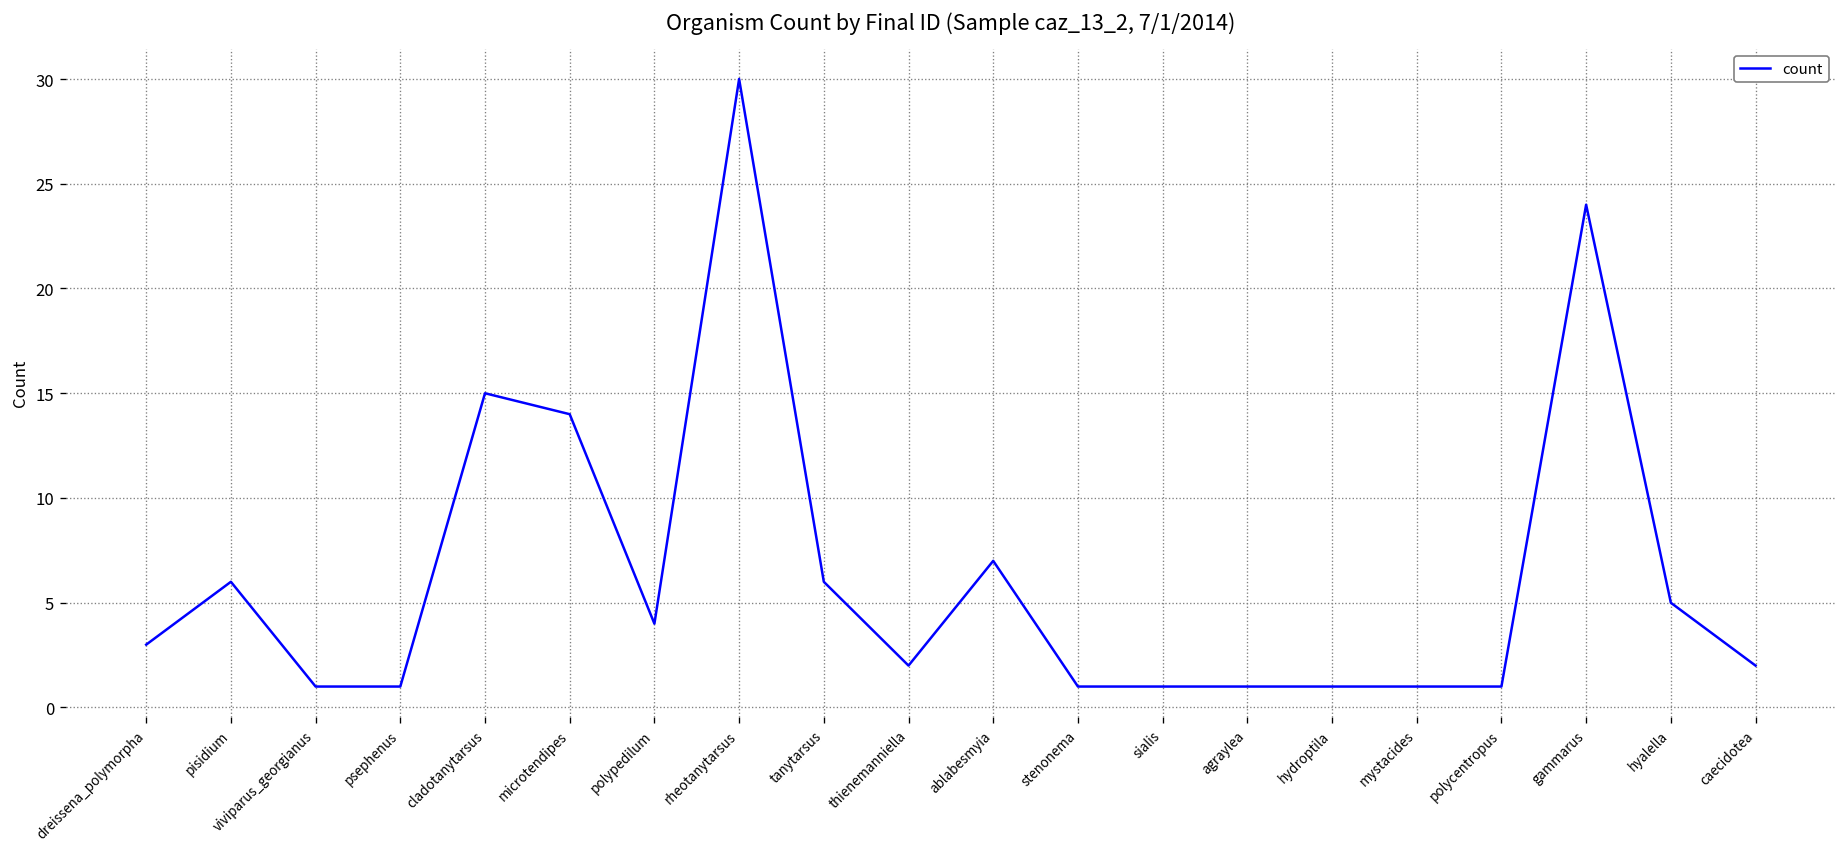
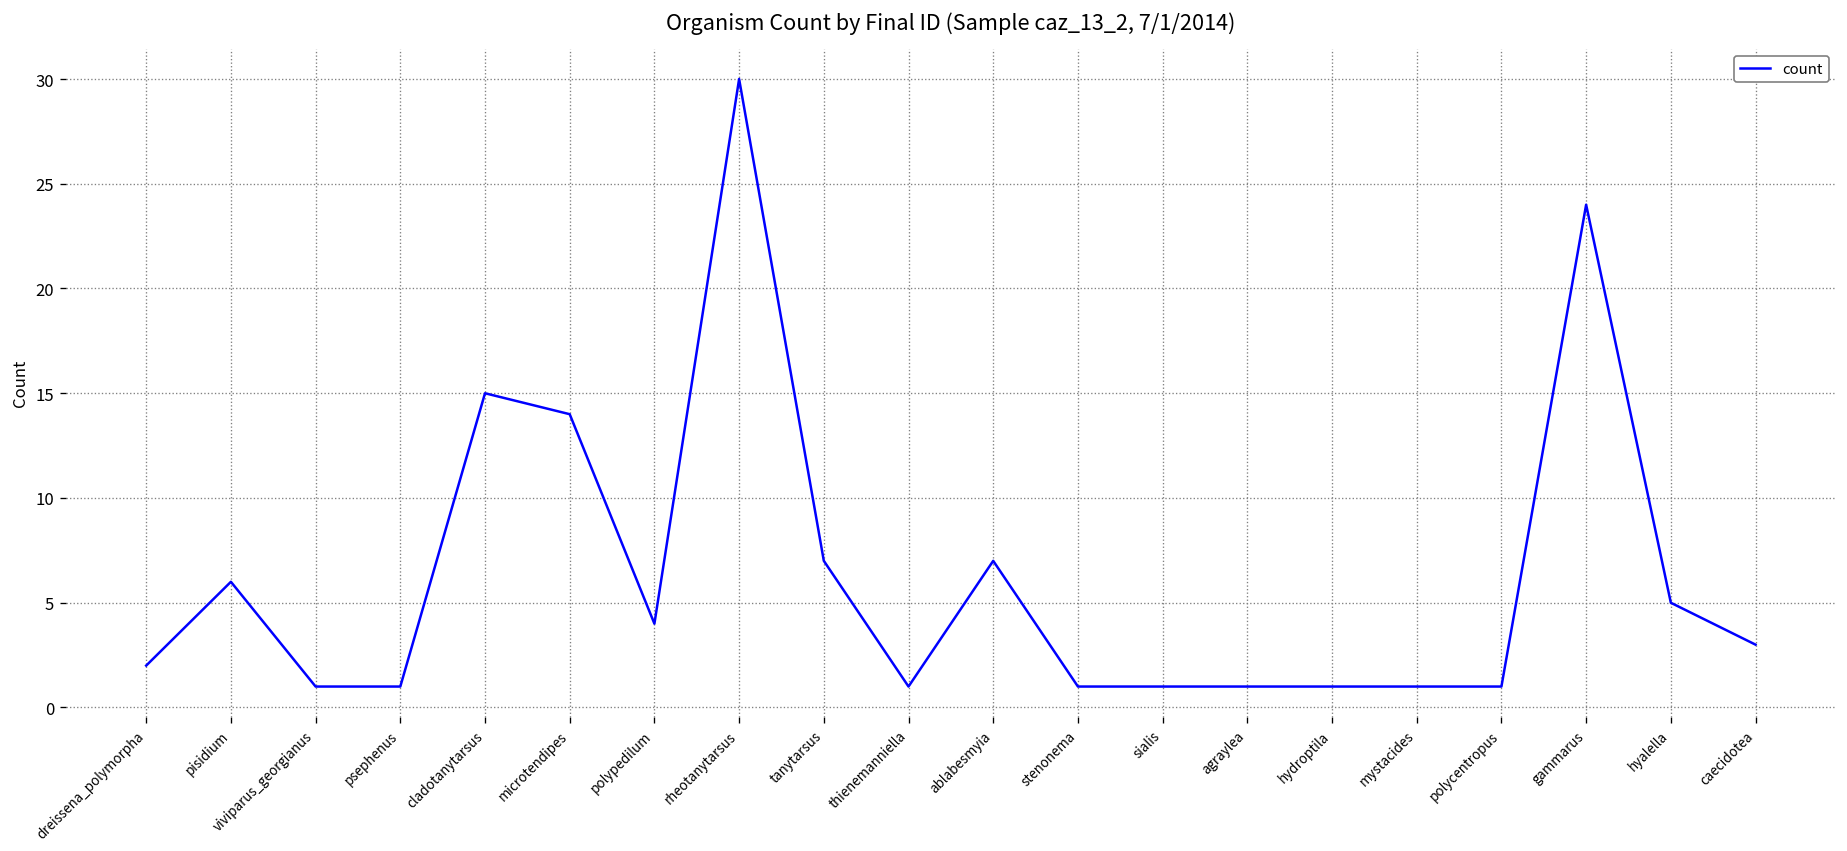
dreissena_polymorpha: 3 -> 2
tanytarsus: 6 -> 7
thienemanniella: 2 -> 1
caecidotea: 2 -> 3
